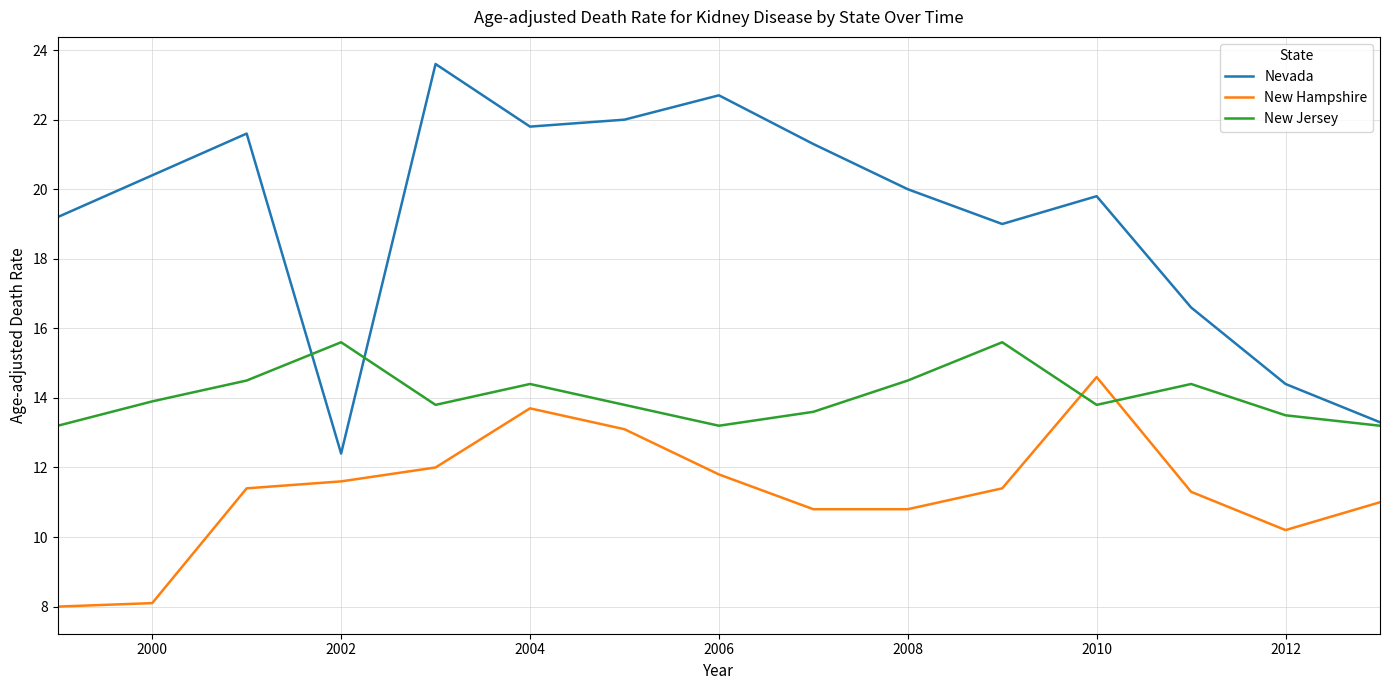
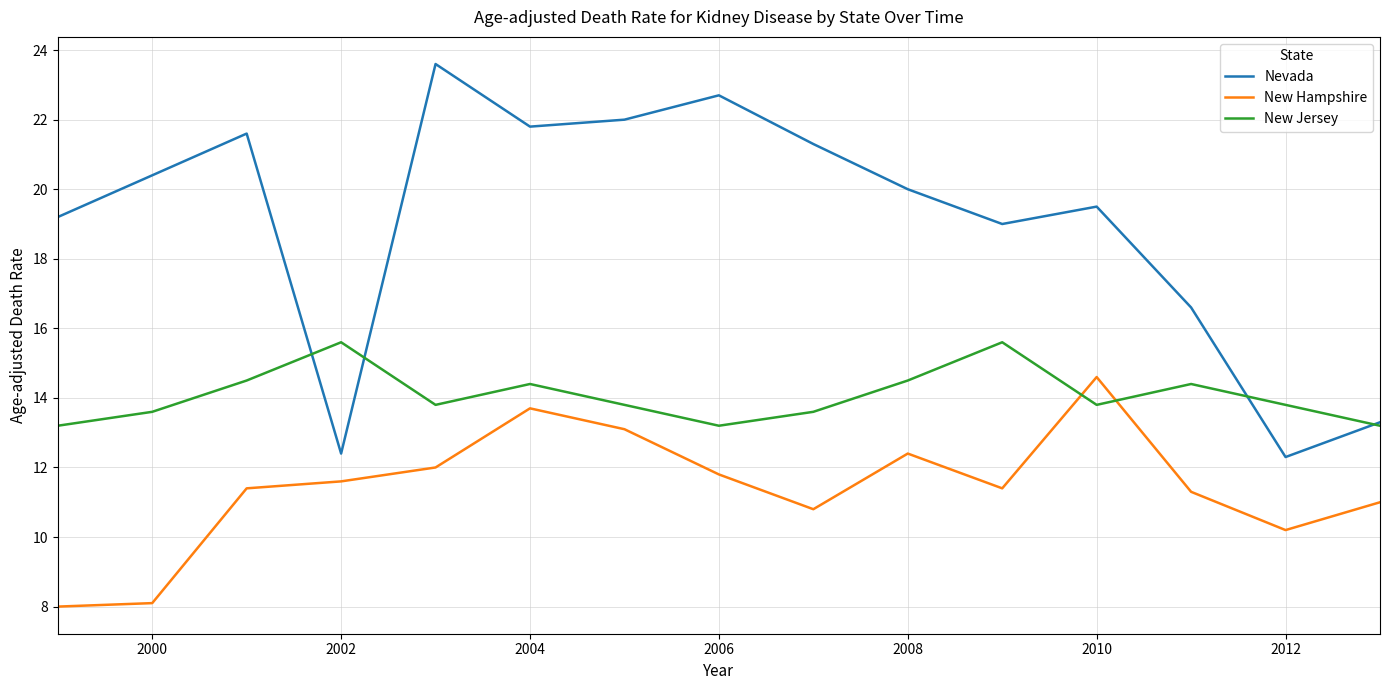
New Jersey, 2000: 13.9 -> 13.6
New Hampshire, 2008: 10.8 -> 12.4
Nevada, 2010: 19.8 -> 19.5
Nevada, 2012: 14.4 -> 12.3
New Jersey, 2012: 13.5 -> 13.8
